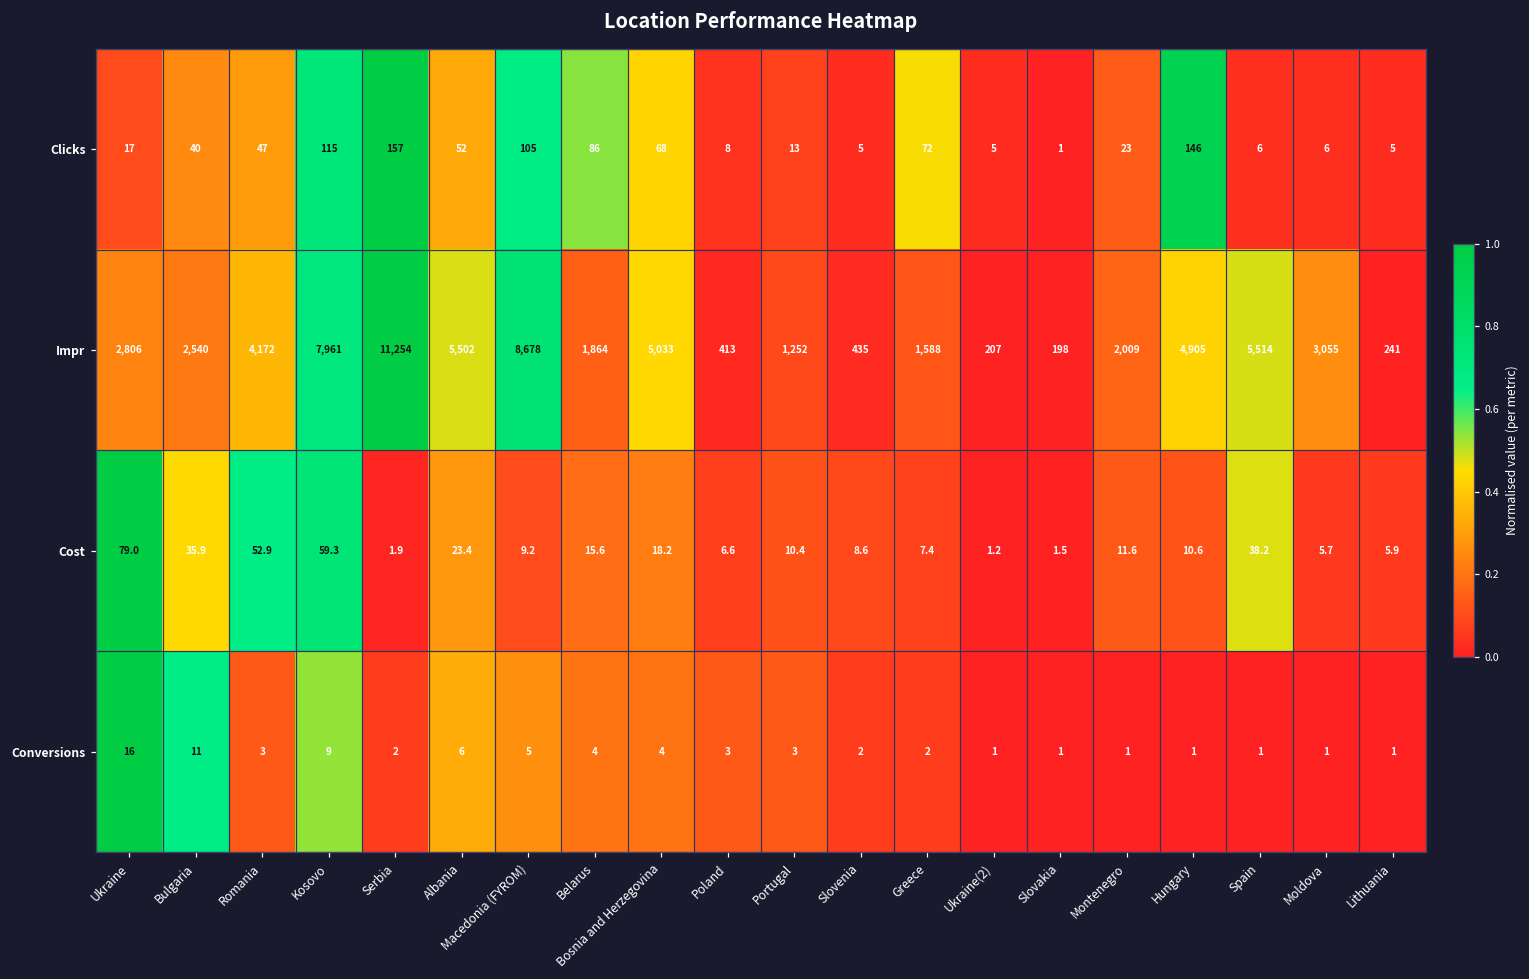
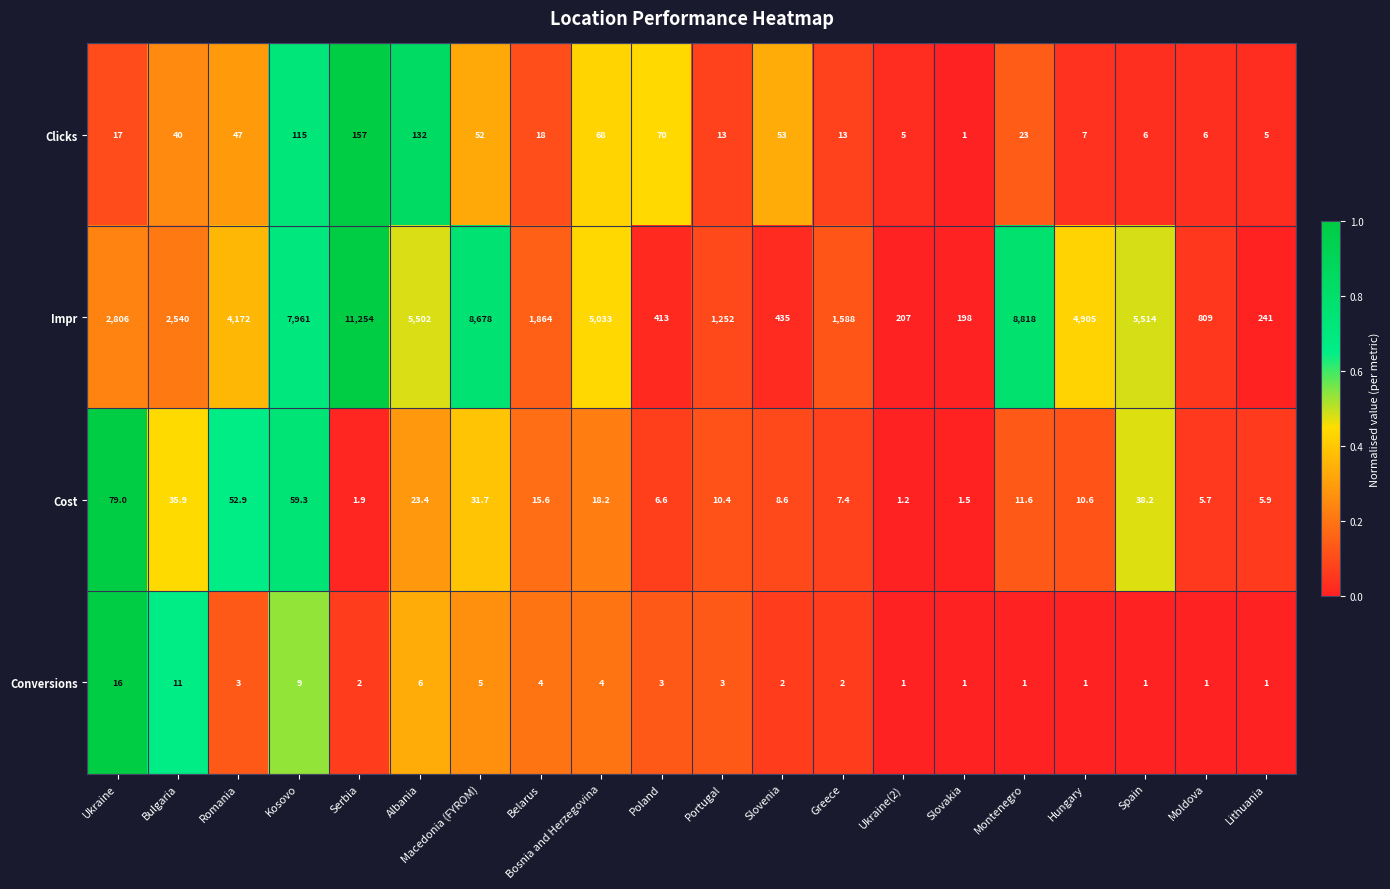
Clicks, Albania: 52 -> 132
Clicks, Macedonia (FYROM): 105 -> 52
Clicks, Belarus: 86 -> 18
Clicks, Poland: 8 -> 70
Clicks, Slovenia: 5 -> 53
Clicks, Greece: 72 -> 13
Clicks, Hungary: 146 -> 7
Impr, Montenegro: 2,009 -> 8,818
Impr, Moldova: 3,055 -> 809
Cost, Macedonia (FYROM): 9.2 -> 31.7
